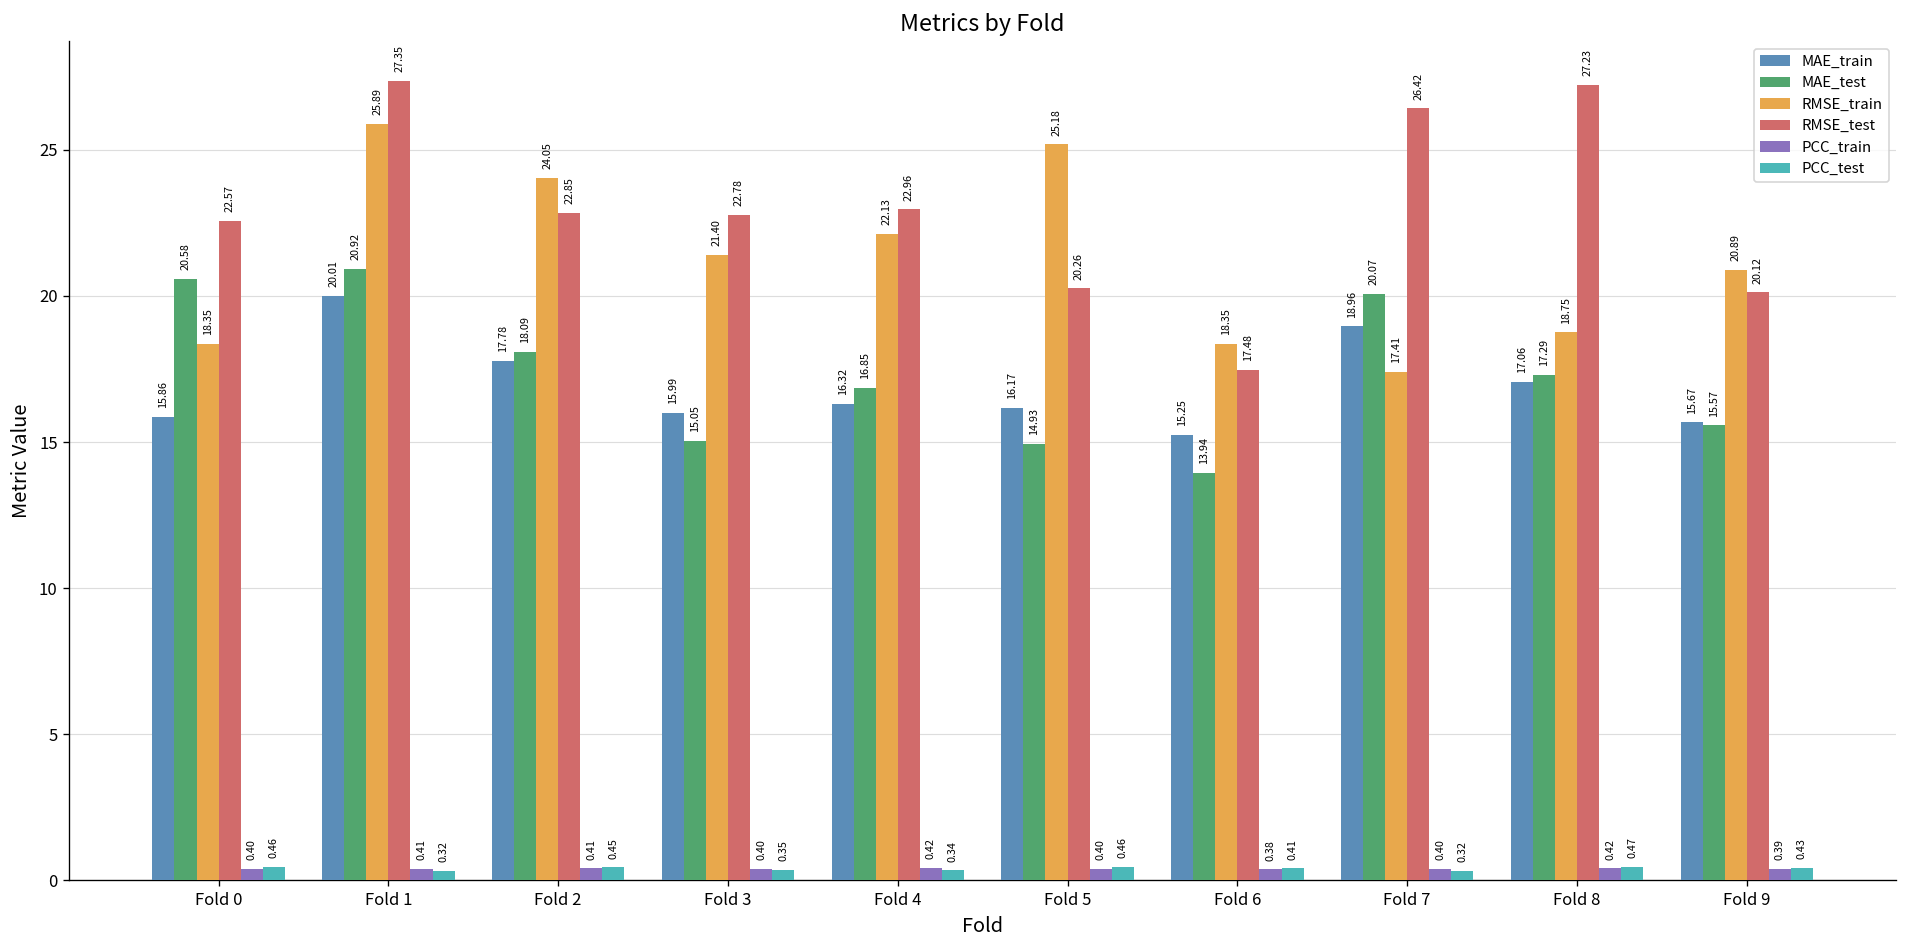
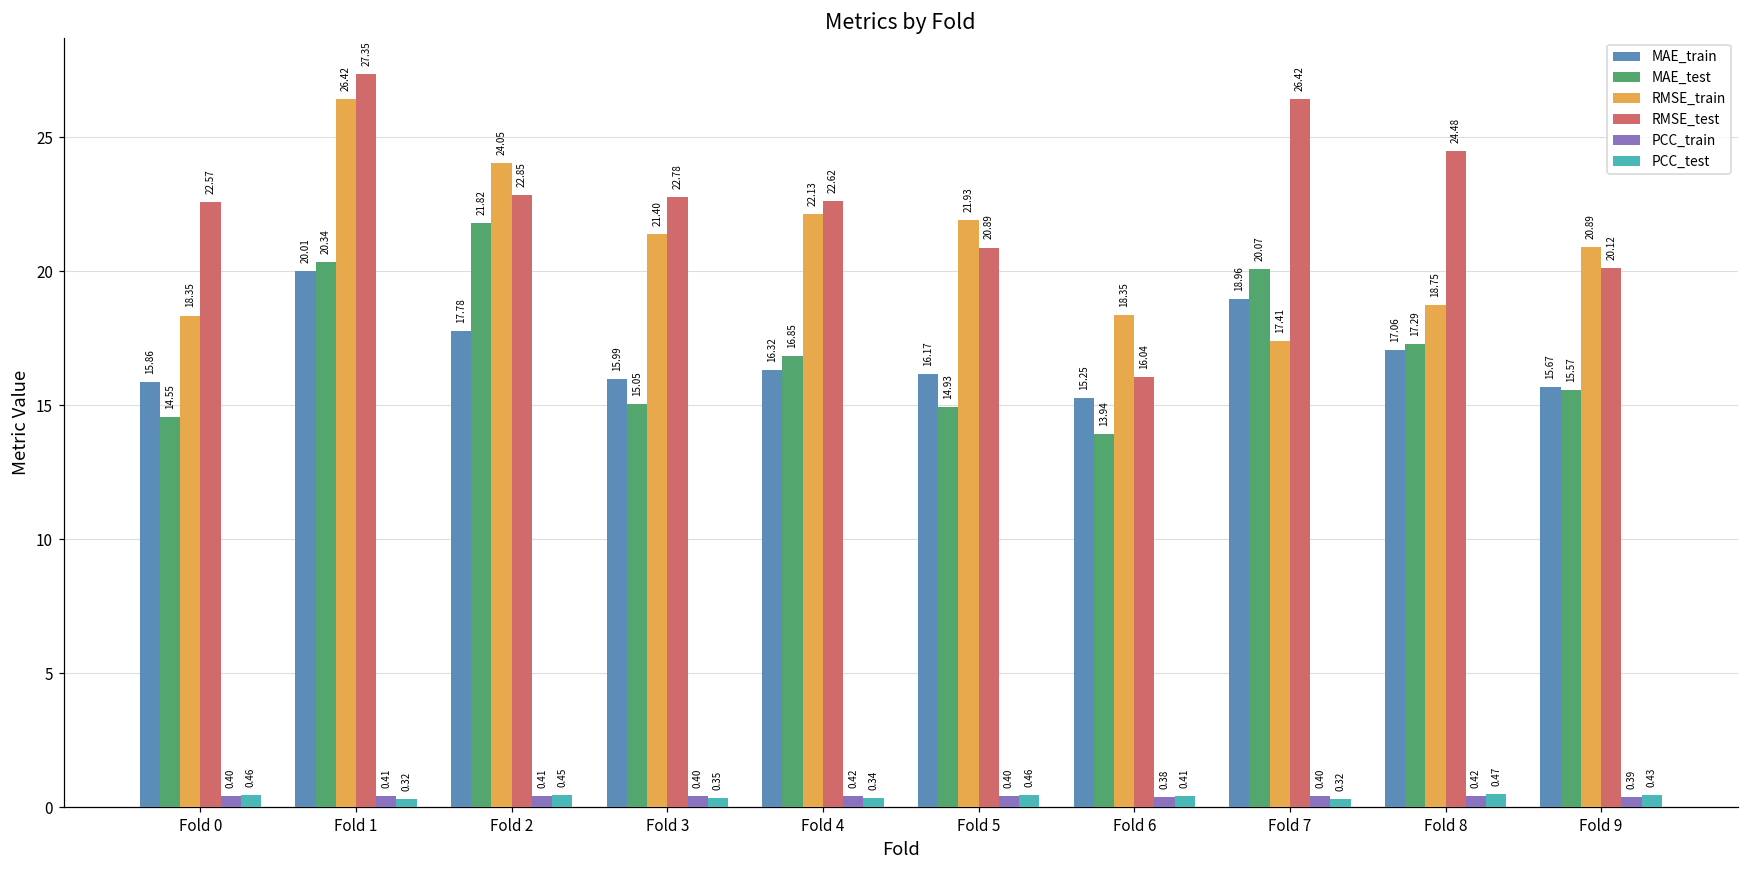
MAE_test, Fold 0: 20.58 -> 14.55
MAE_test, Fold 1: 20.92 -> 20.34
RMSE_train, Fold 1: 25.89 -> 26.42
MAE_test, Fold 2: 18.09 -> 21.82
RMSE_test, Fold 4: 22.96 -> 22.62
RMSE_train, Fold 5: 25.18 -> 21.93
RMSE_test, Fold 5: 20.26 -> 20.89
RMSE_test, Fold 6: 17.48 -> 16.04
RMSE_test, Fold 8: 27.23 -> 24.48
